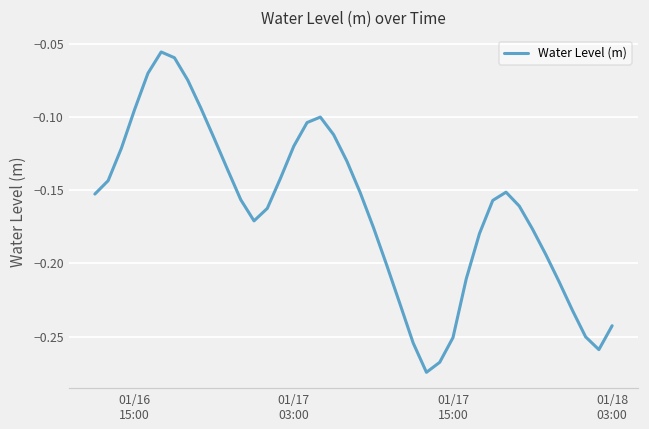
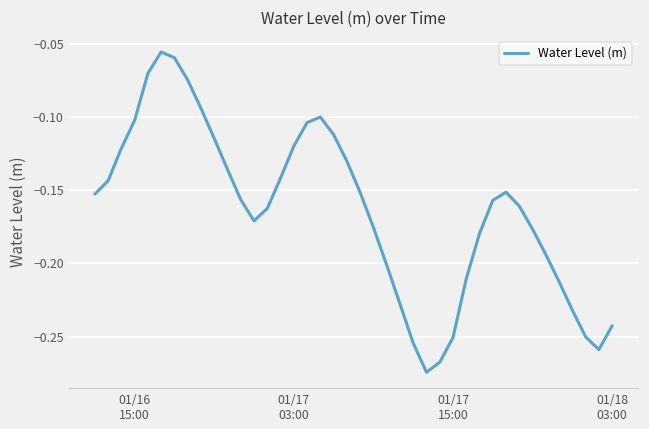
01/16 15:00: -0.095 -> -0.102
